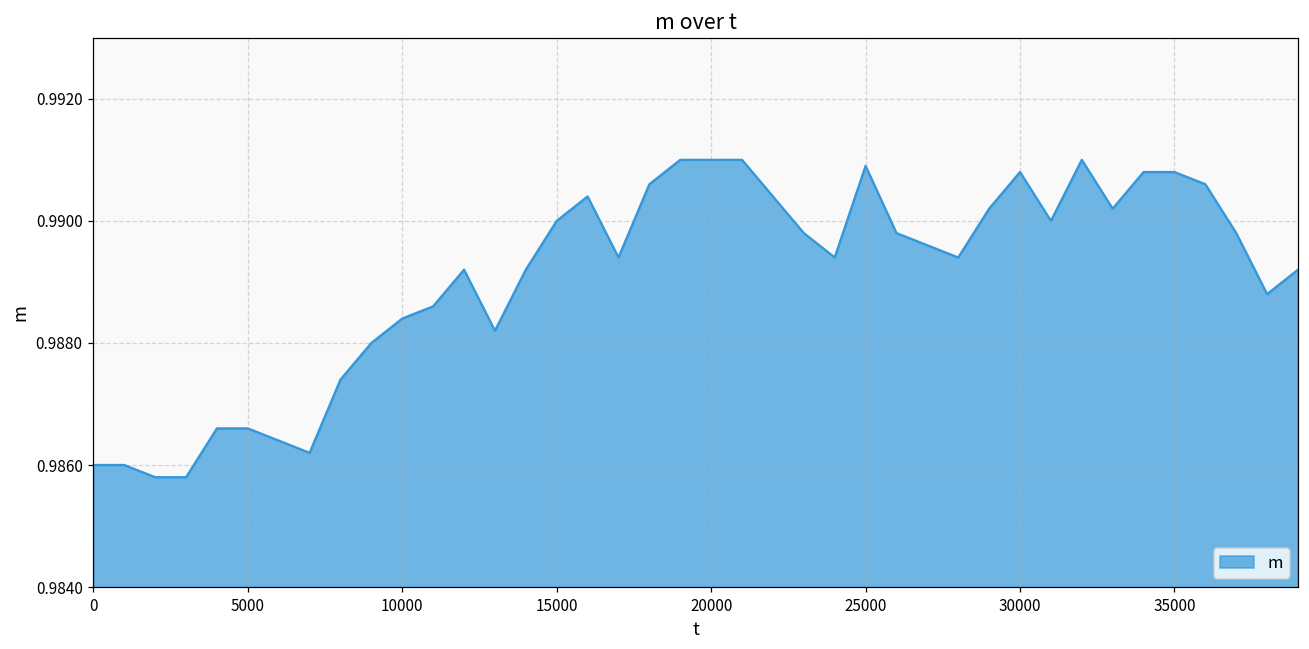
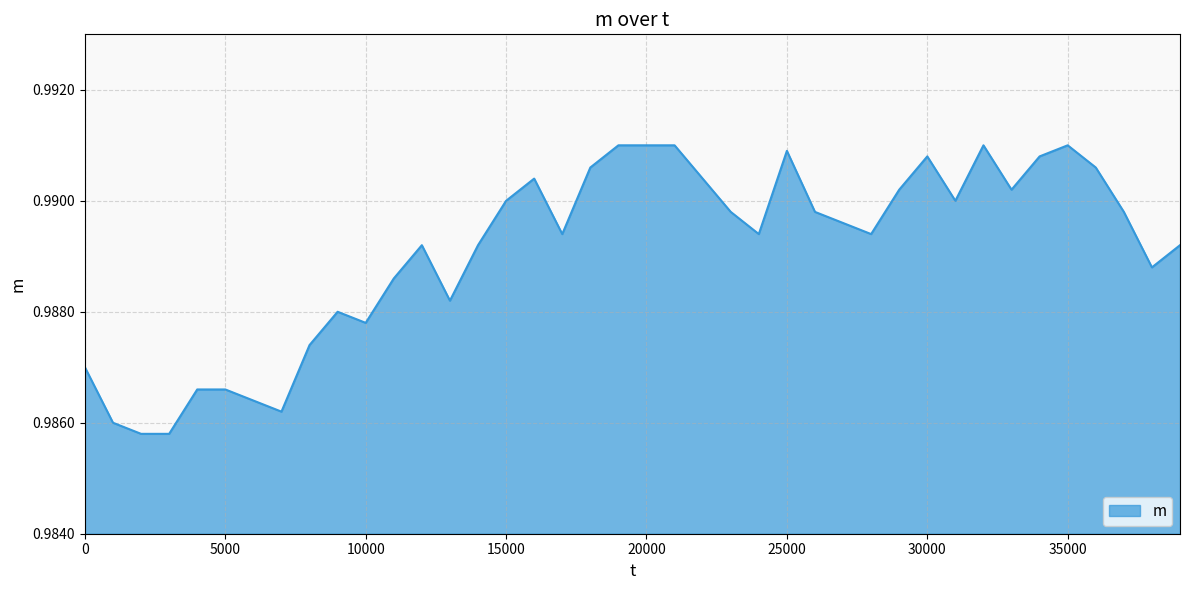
0: 0.986 -> 0.987
10000: 0.9884 -> 0.9878
35000: 0.9908 -> 0.9910
